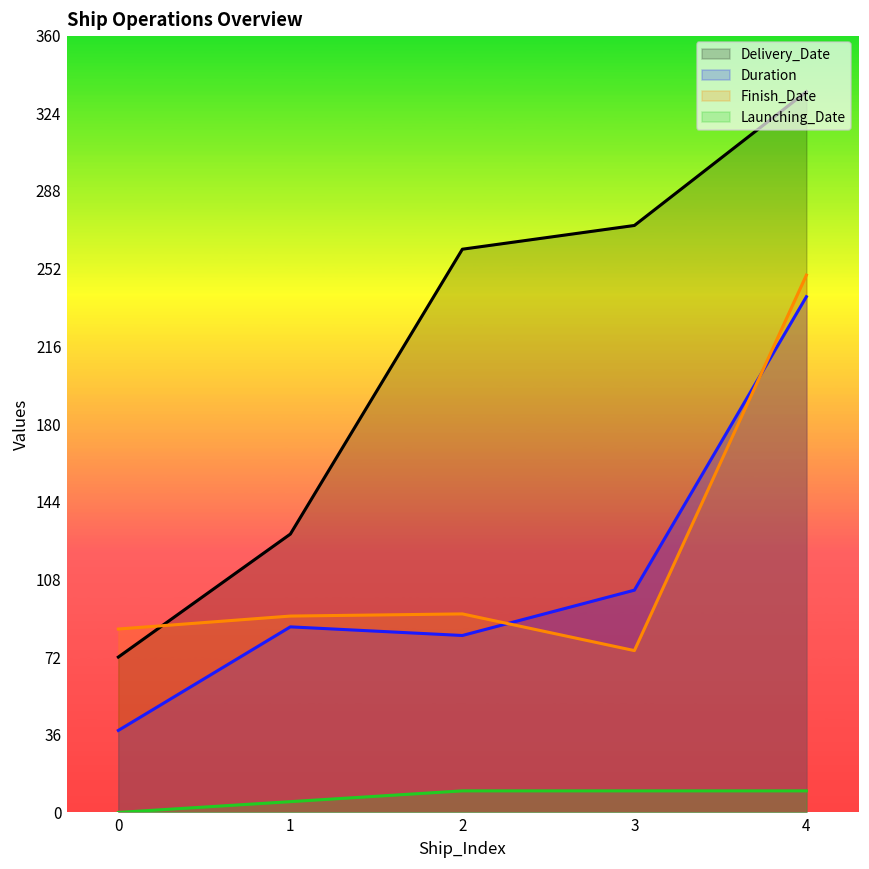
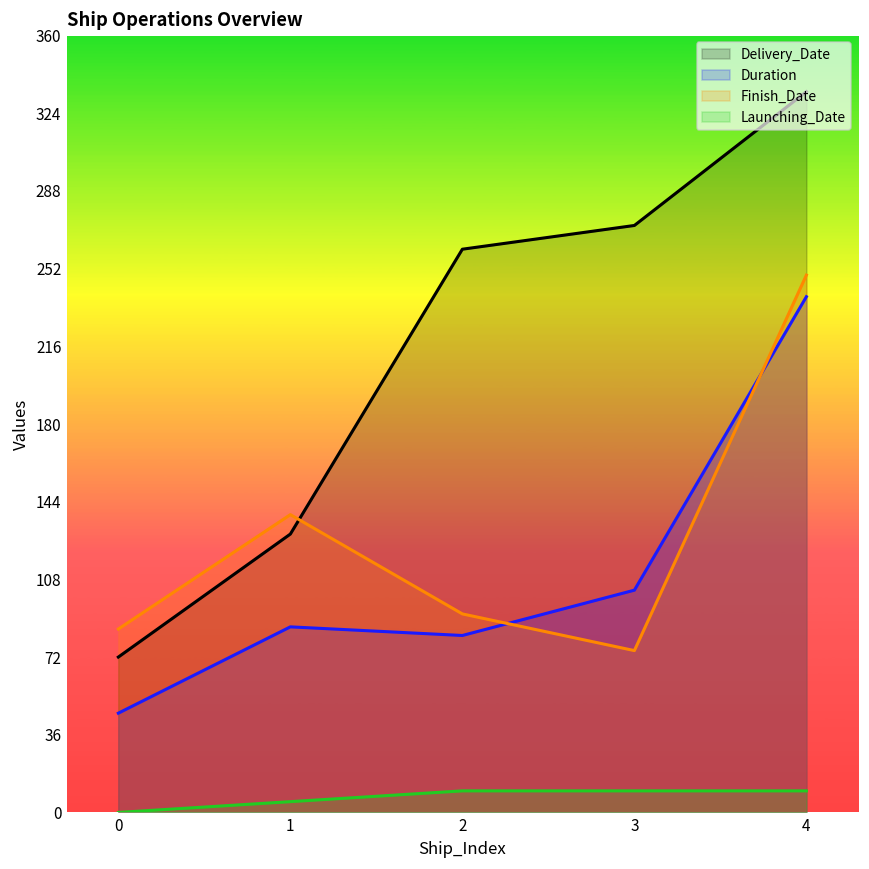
Duration, 0: 38 -> 46
Finish_Date, 1: 91 -> 138
